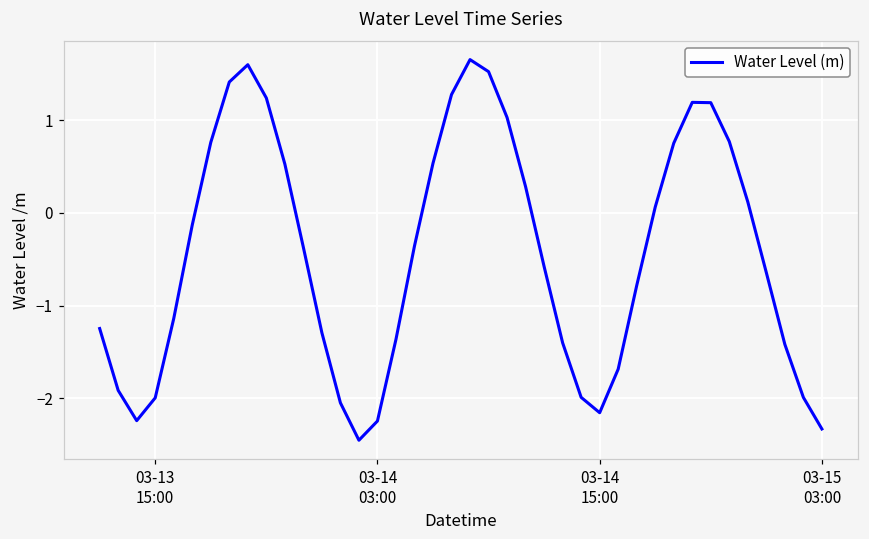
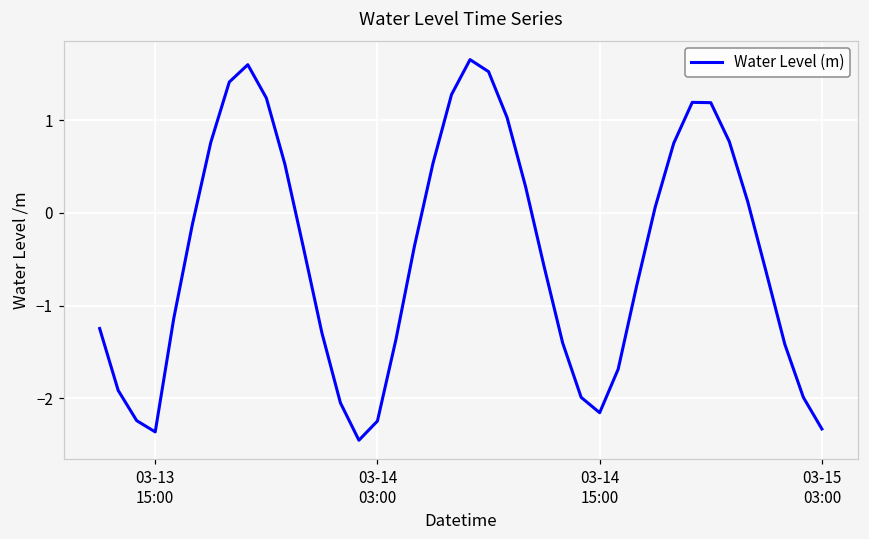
03-13 15:00: -2.0 -> -2.4
